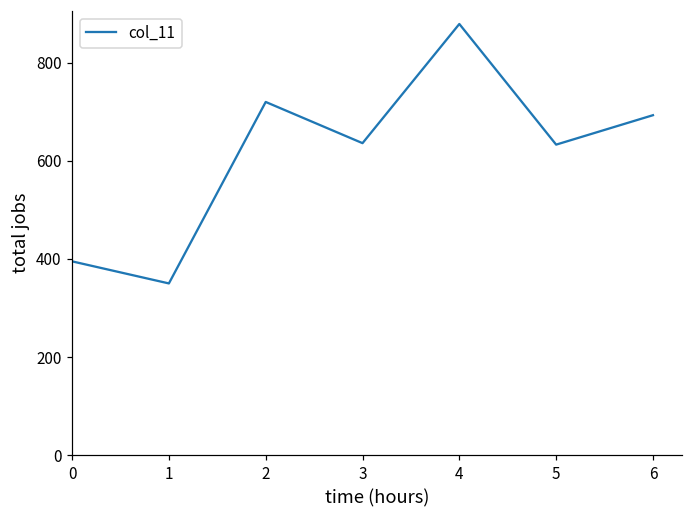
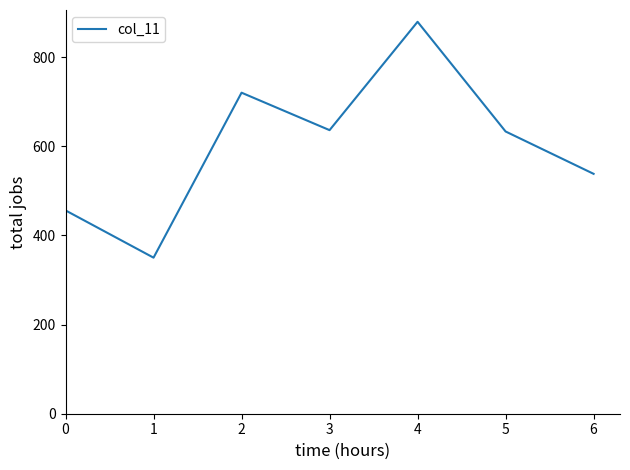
0: 400 -> 460
6: 690 -> 540
